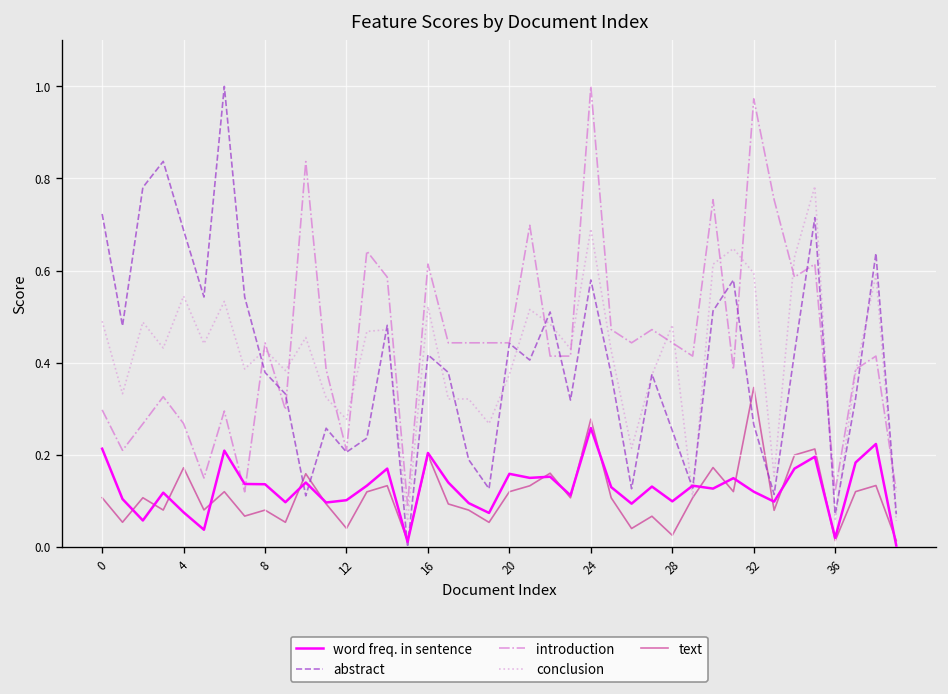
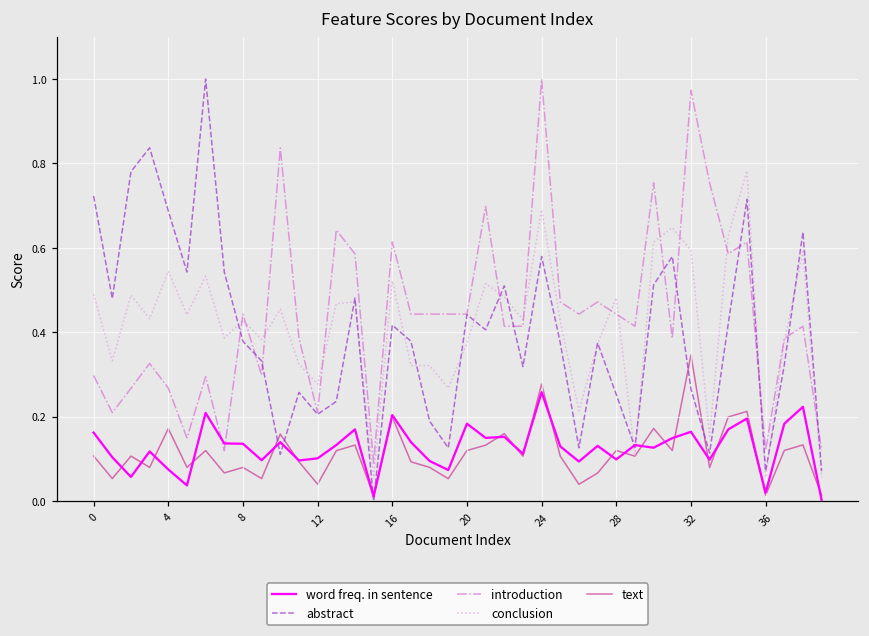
word freq. in sentence, 0: 0.21 -> 0.16
word freq. in sentence, 20: 0.16 -> 0.18
text, 28: 0.03 -> 0.12
word freq. in sentence, 32: 0.12 -> 0.16
